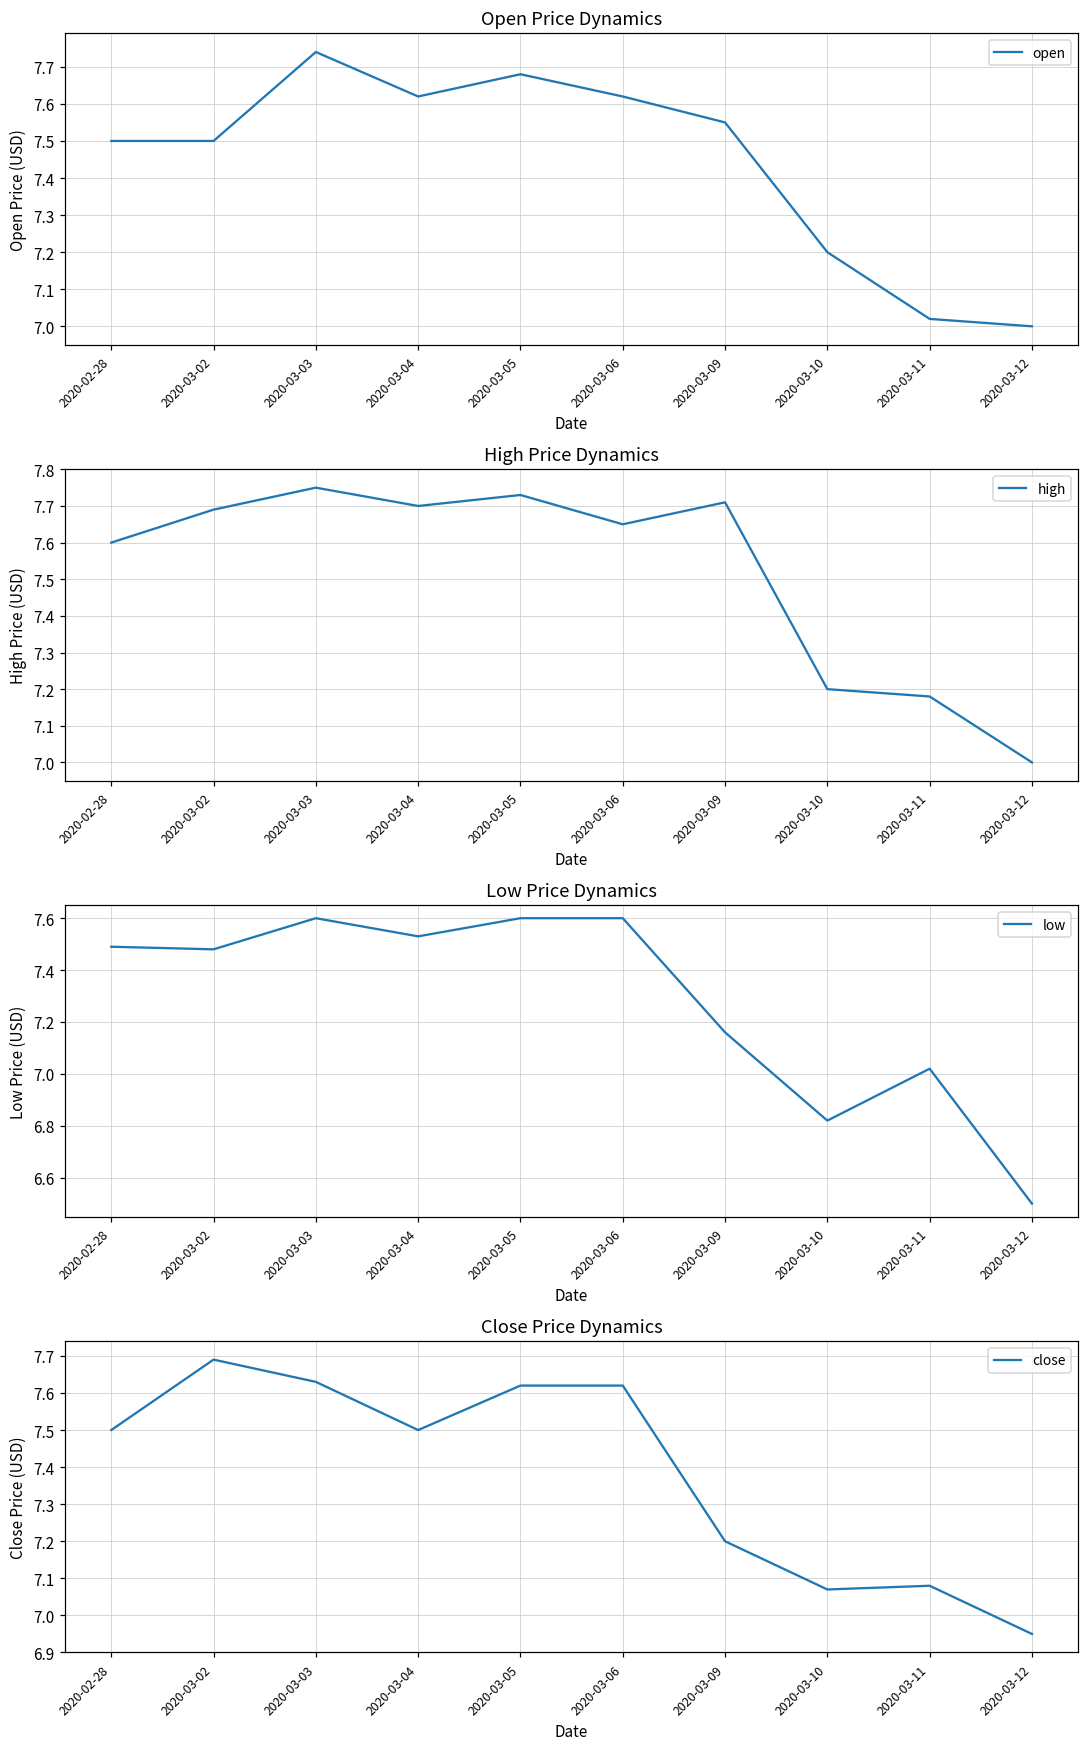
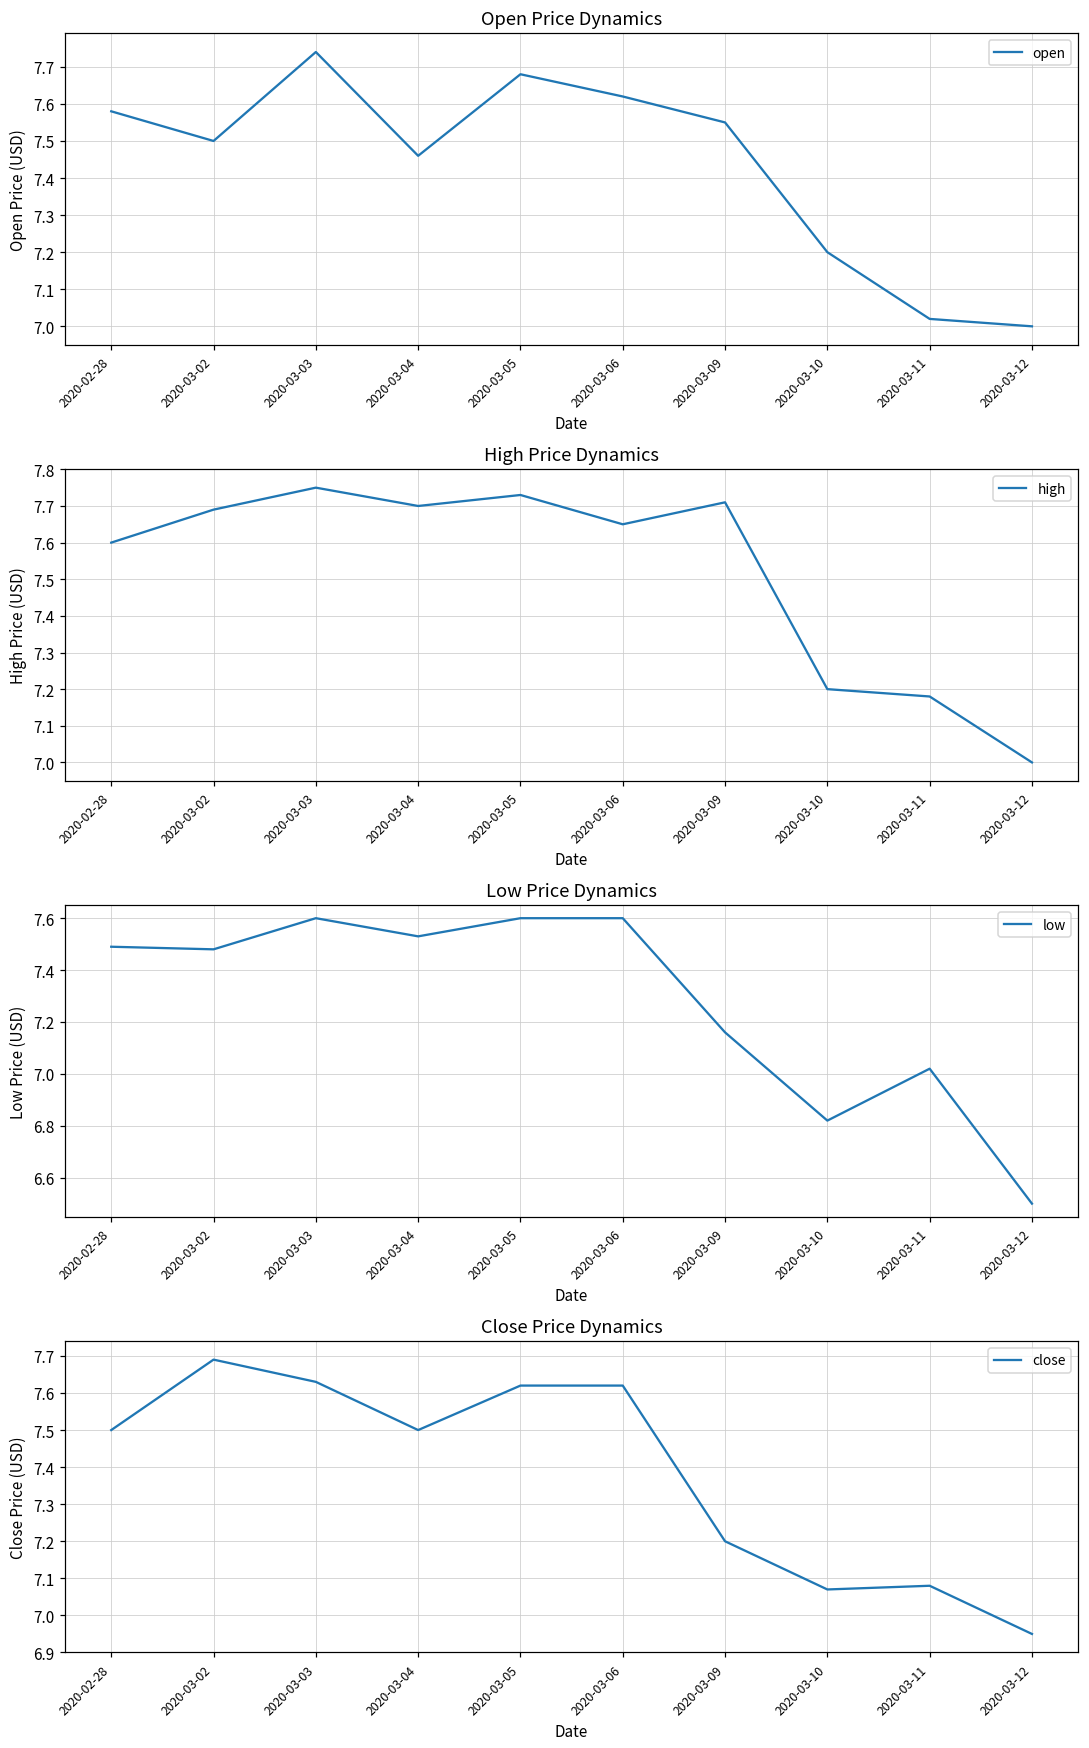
Open Price Dynamics, 2020-02-28: 7.50 -> 7.58
Open Price Dynamics, 2020-03-04: 7.62 -> 7.46
